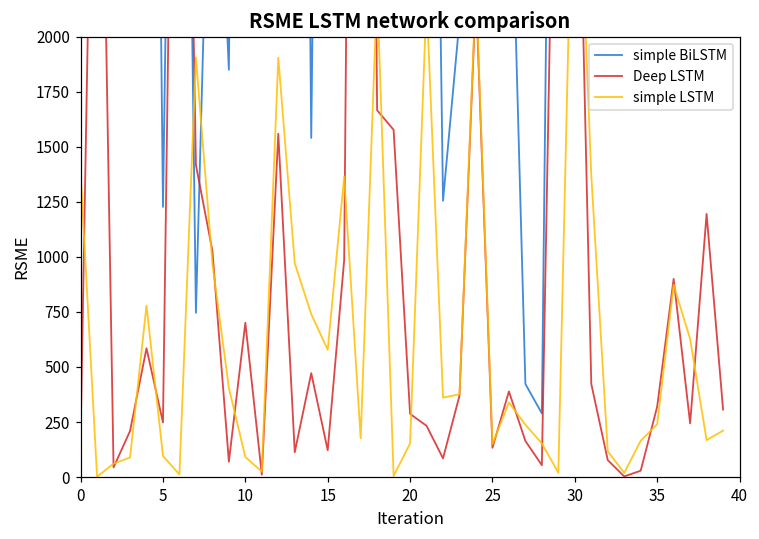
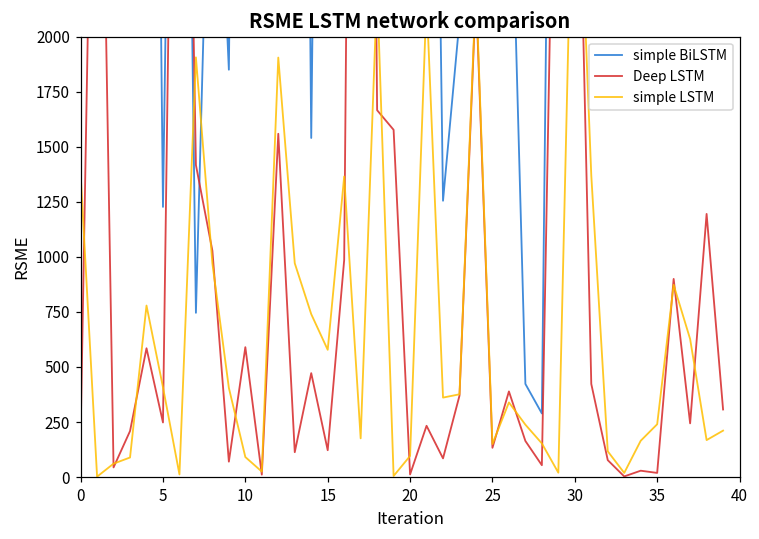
simple LSTM, 5: 100 -> 410
Deep LSTM, 10: 700 -> 590
Deep LSTM, 20: 290 -> 10
simple LSTM, 20: 150 -> 100
Deep LSTM, 35: 320 -> 20
